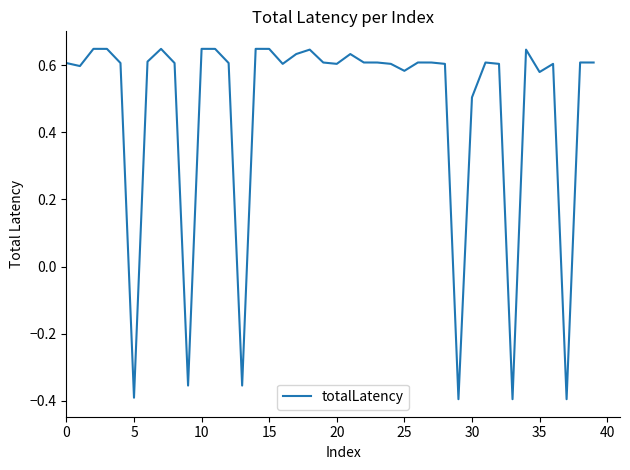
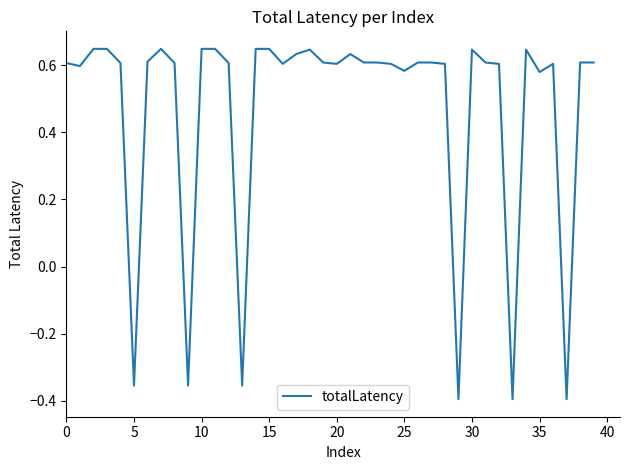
5: -0.39 -> -0.35
30: 0.50 -> 0.65
